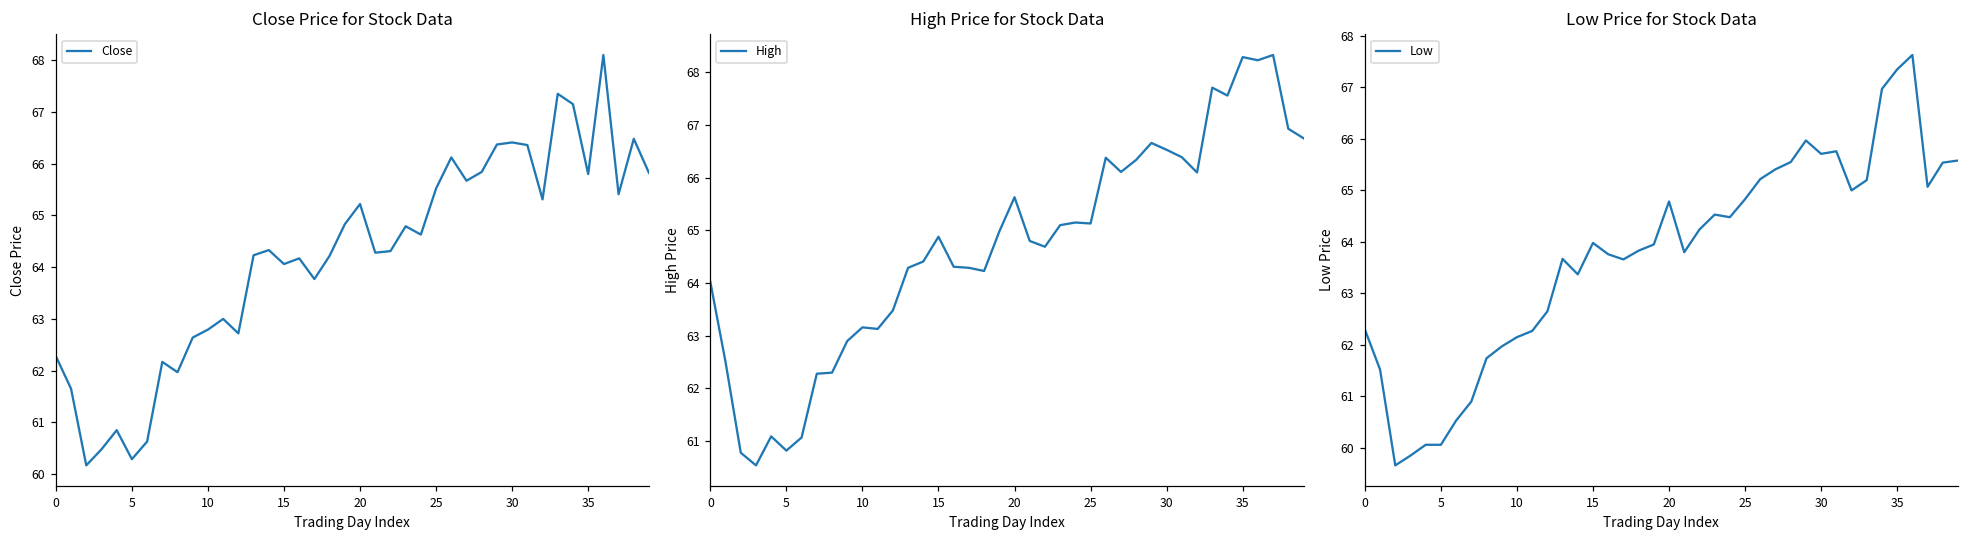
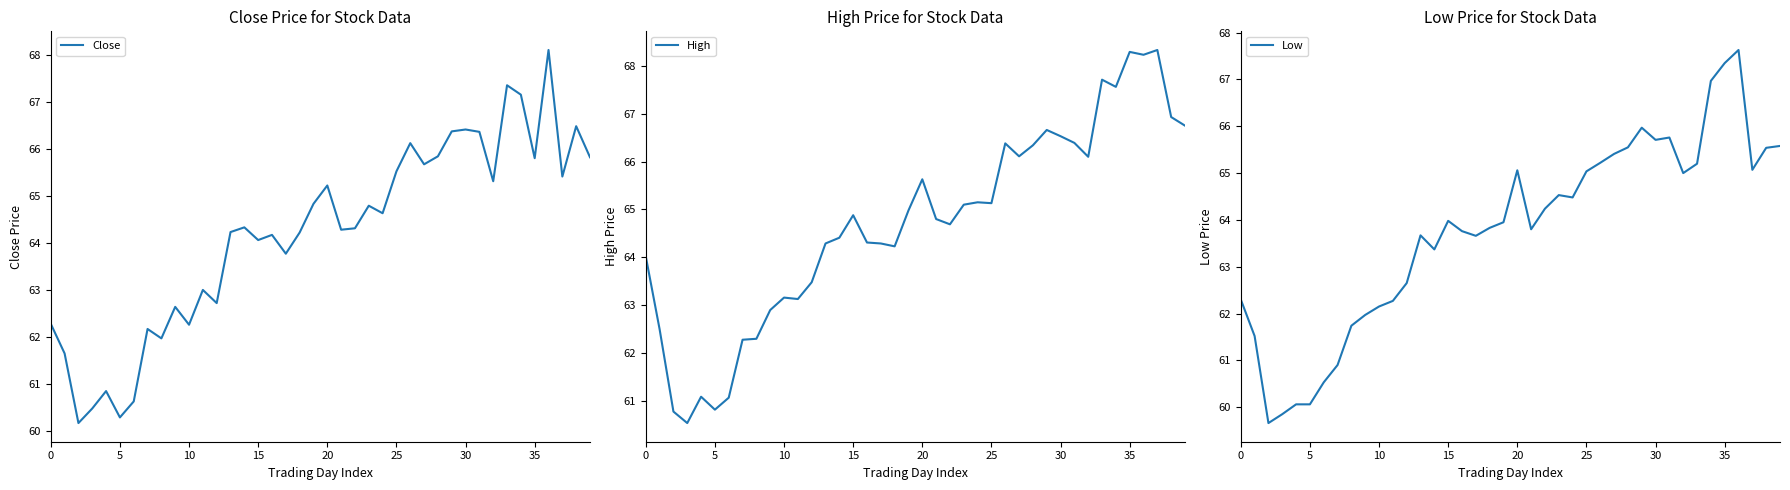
Close Price for Stock Data, 10: 62.8 -> 62.3
Low Price for Stock Data, 20: 64.8 -> 65.1
Low Price for Stock Data, 25: 64.8 -> 65.0
